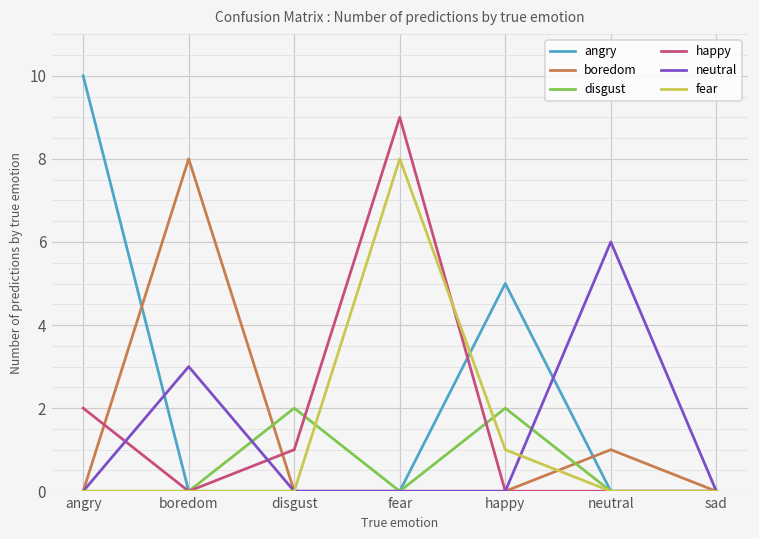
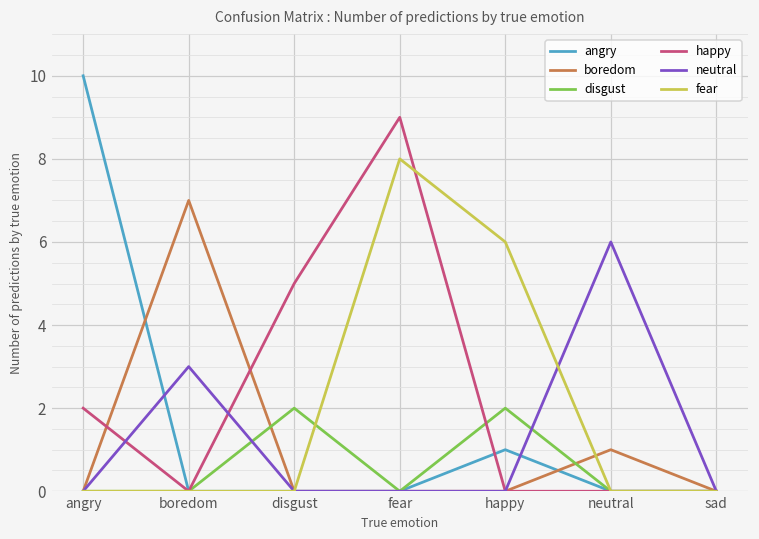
boredom, boredom: 8 -> 7
happy, disgust: 1 -> 5
angry, happy: 5 -> 1
fear, happy: 1 -> 6
